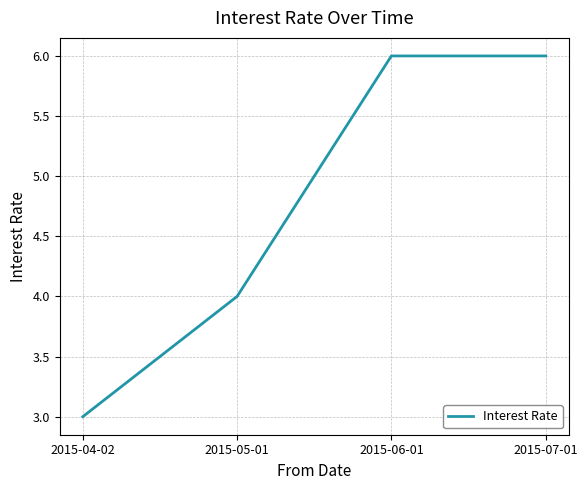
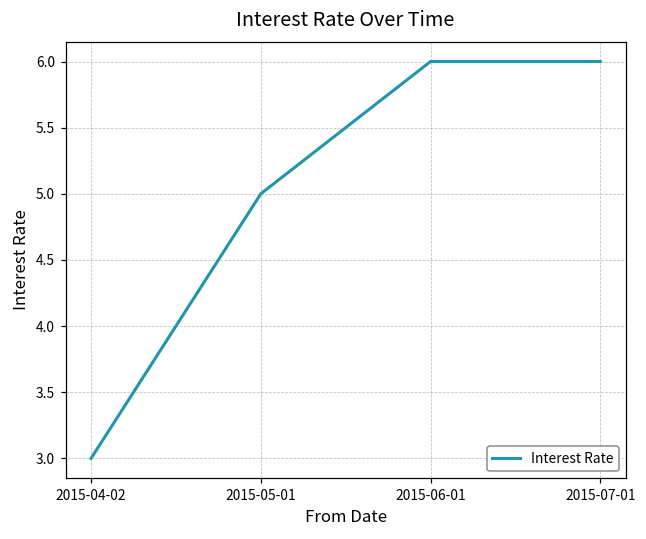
2015-05-01: 4 -> 5
